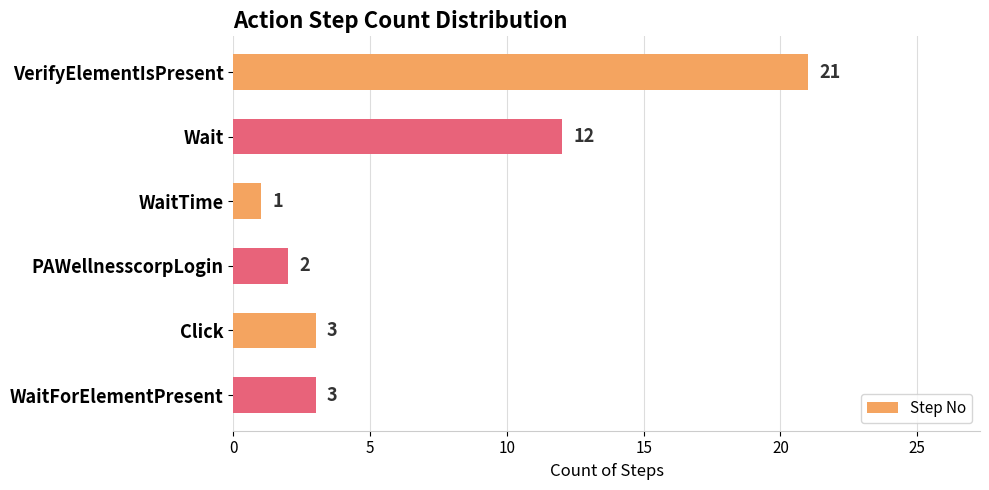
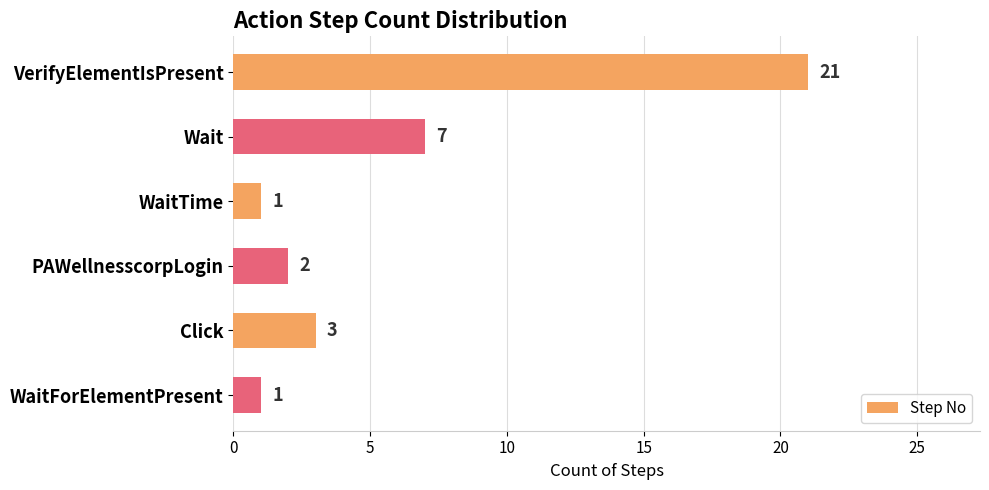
Wait: 12 -> 7
WaitForElementPresent: 3 -> 1
